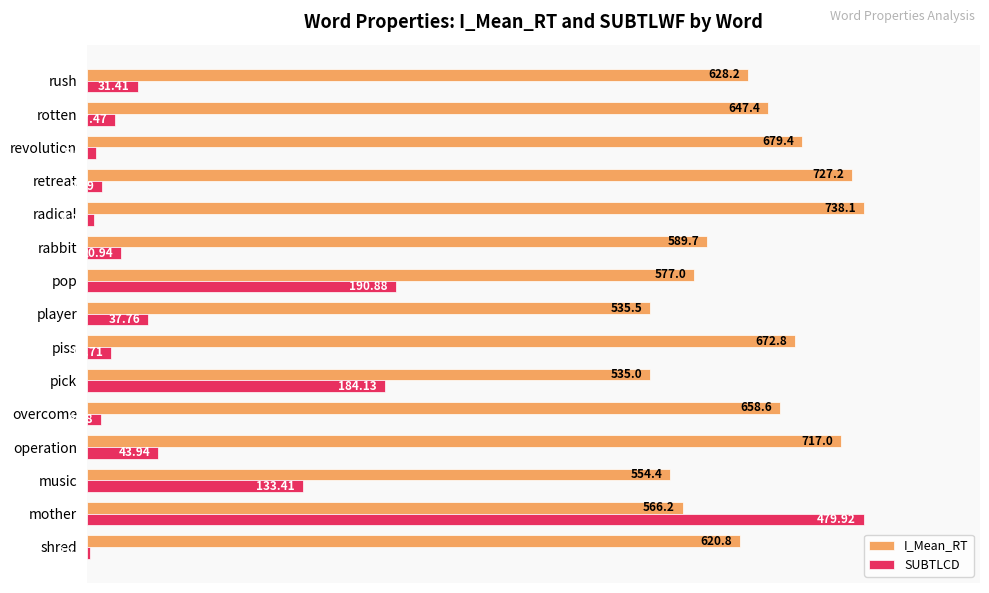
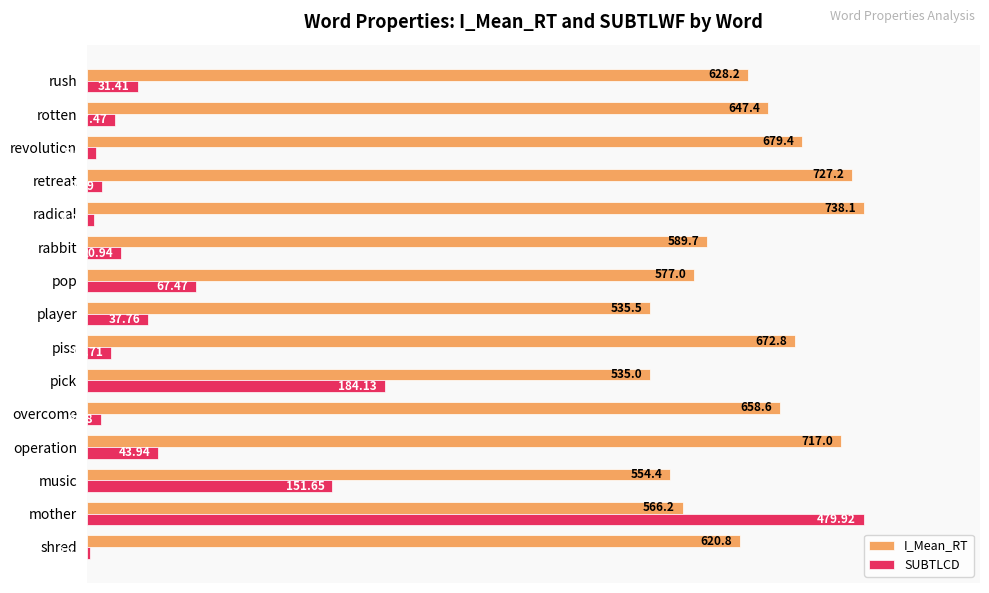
SUBTLCD, pop: 190.88 -> 67.47
SUBTLCD, music: 133.41 -> 151.65
